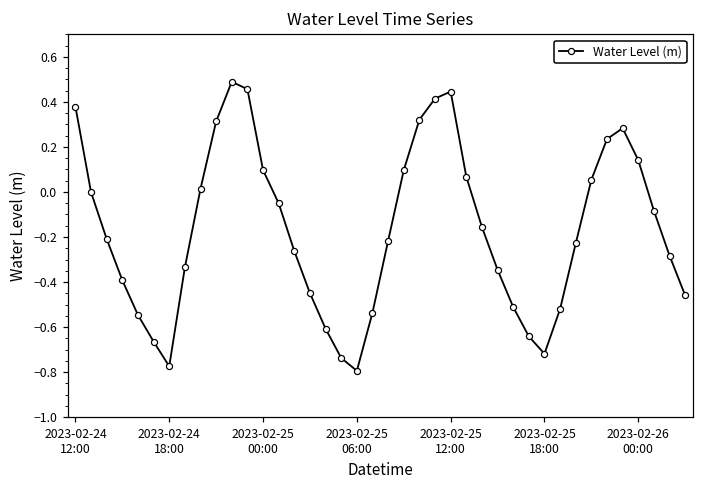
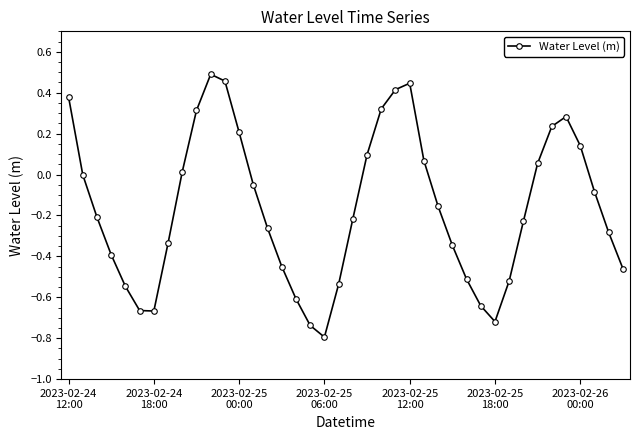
2023-02-24 18:00: -0.77 -> -0.67
2023-02-25 00:00: 0.10 -> 0.21
